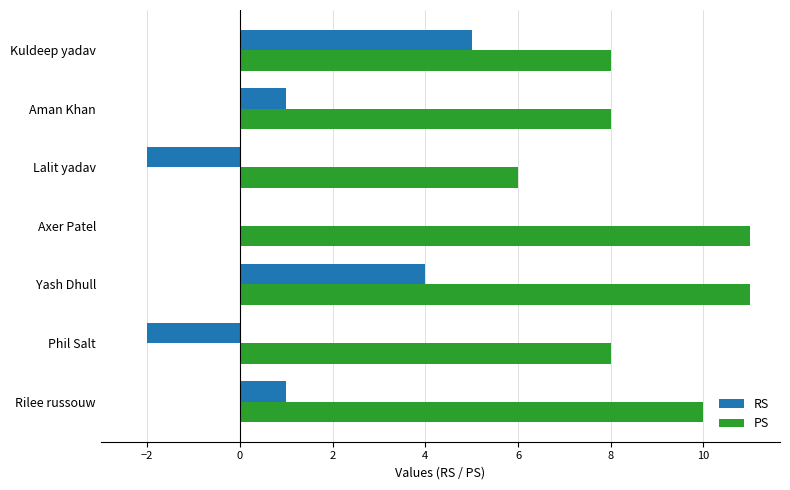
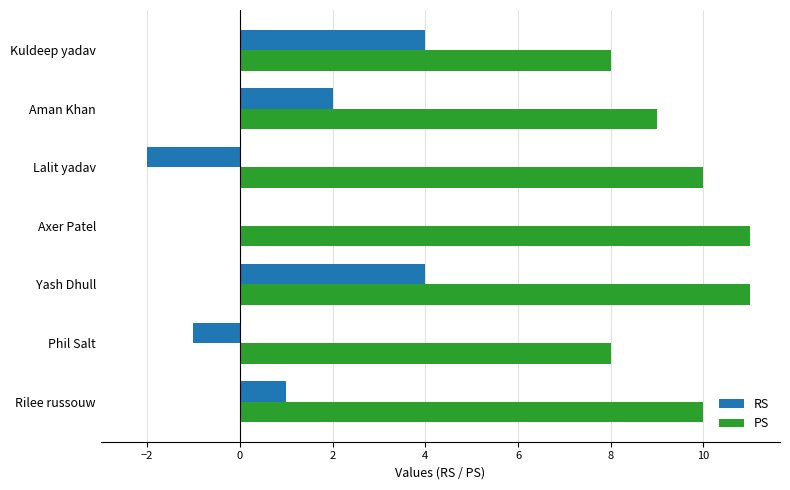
RS, Kuldeep yadav: 5 -> 4
RS, Aman Khan: 1 -> 2
PS, Aman Khan: 8 -> 9
PS, Lalit yadav: 6 -> 10
RS, Phil Salt: -2 -> -1
